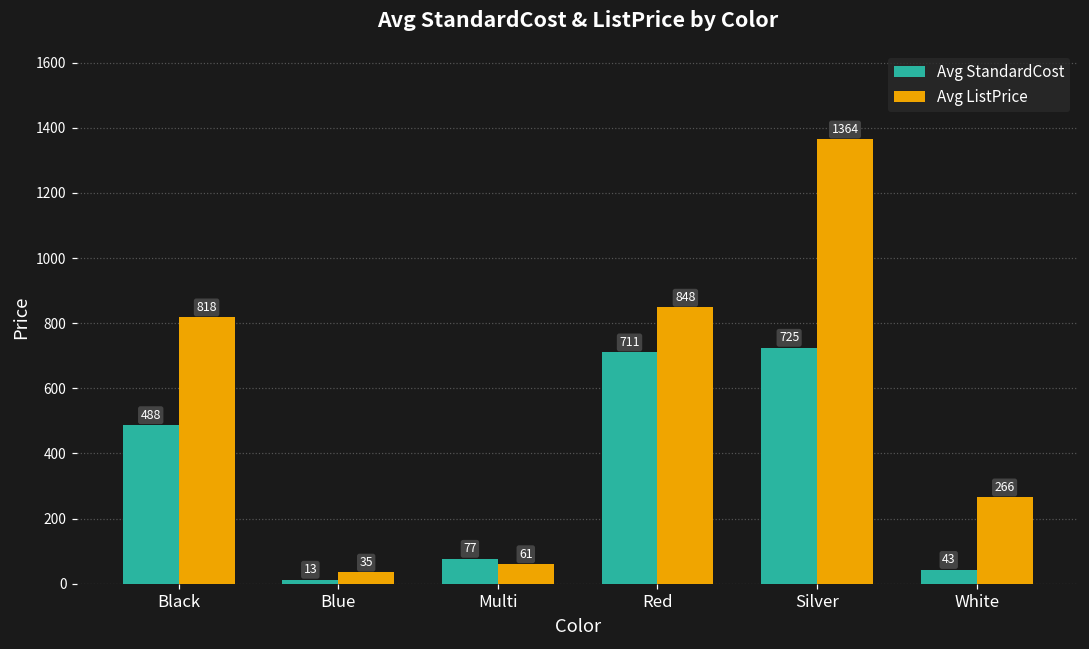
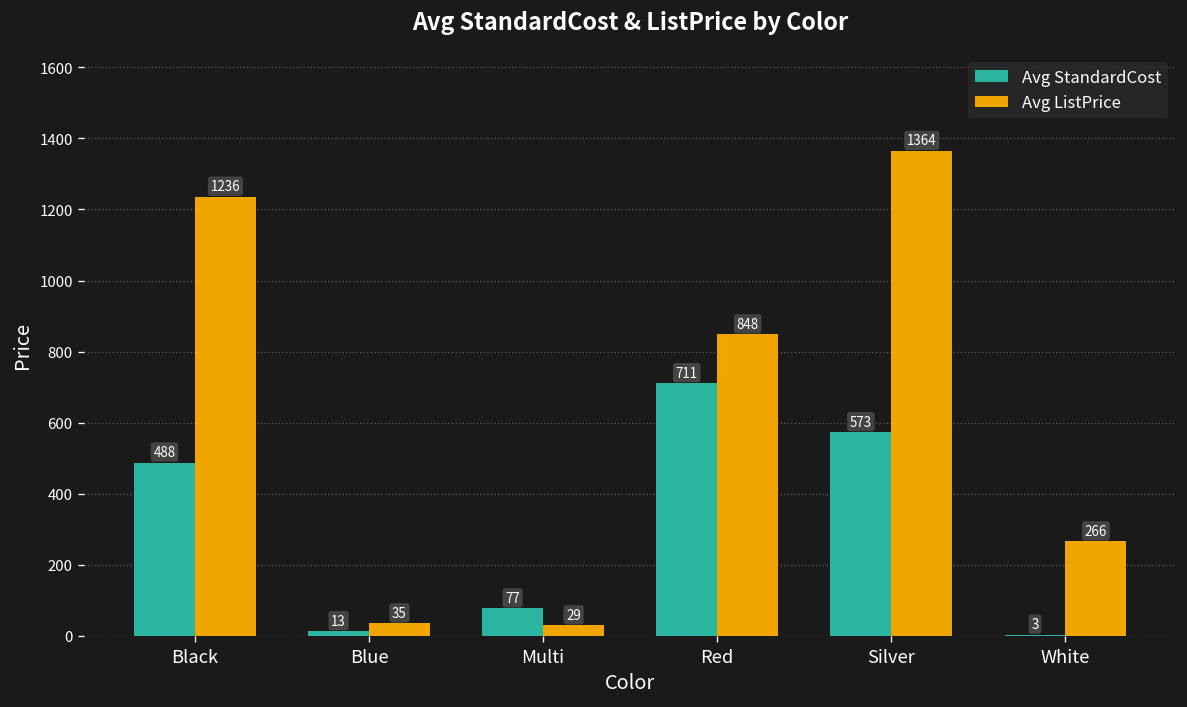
Avg ListPrice, Black: 818 -> 1236
Avg ListPrice, Multi: 61 -> 29
Avg StandardCost, Silver: 725 -> 573
Avg StandardCost, White: 43 -> 3
